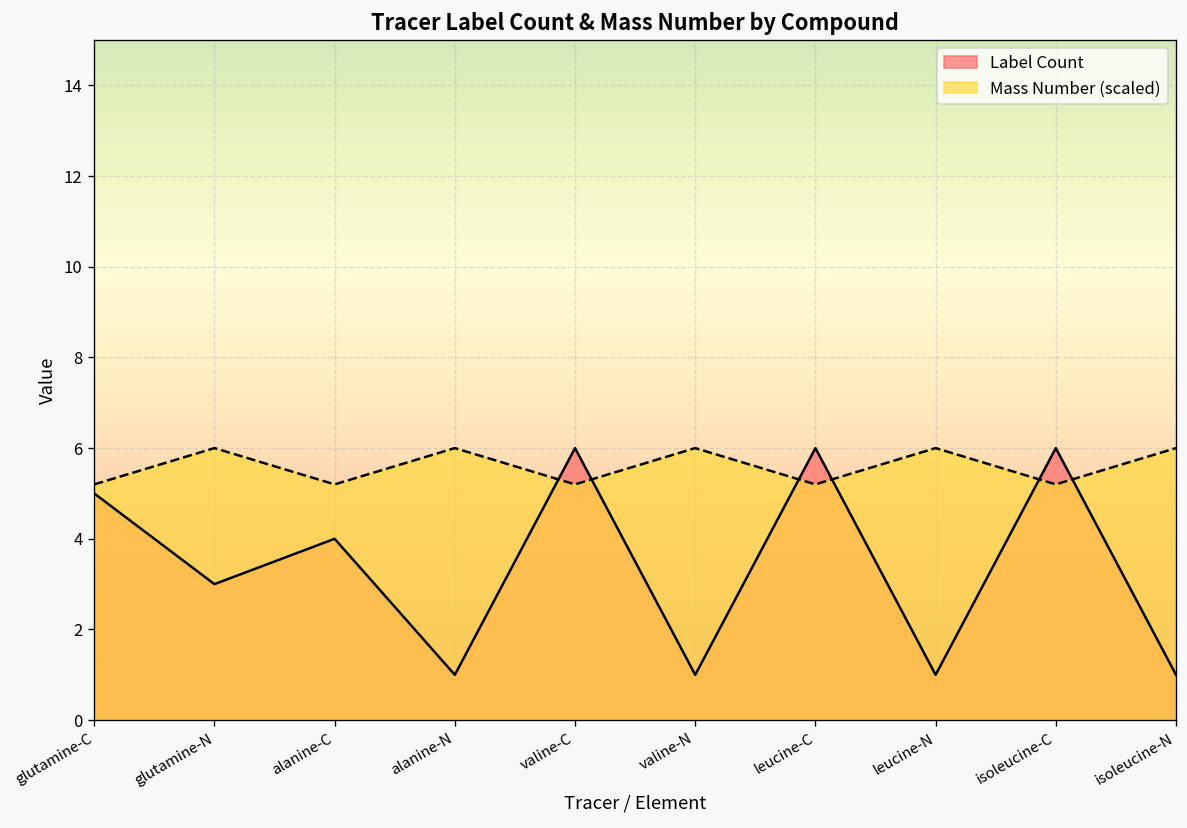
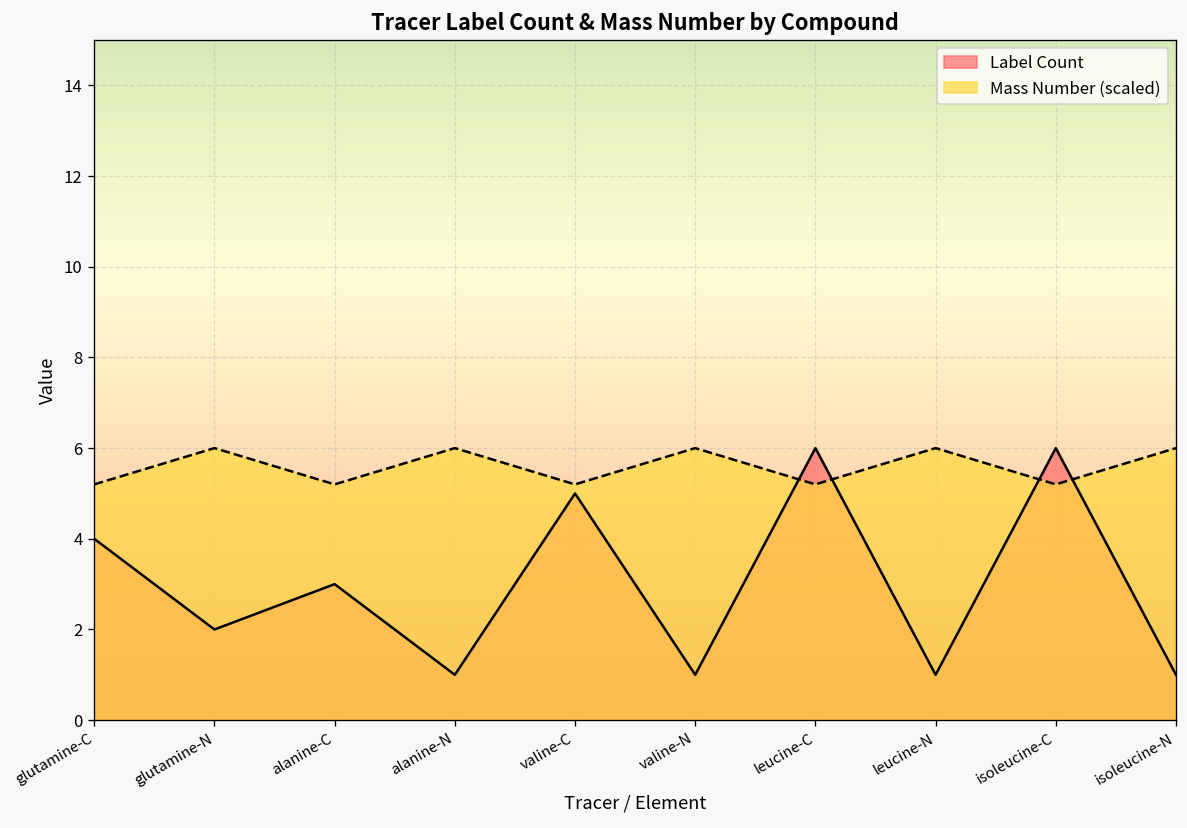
Label Count, glutamine-C: 5 -> 4
Label Count, glutamine-N: 3 -> 2
Label Count, alanine-C: 4 -> 3
Label Count, valine-C: 6 -> 5
